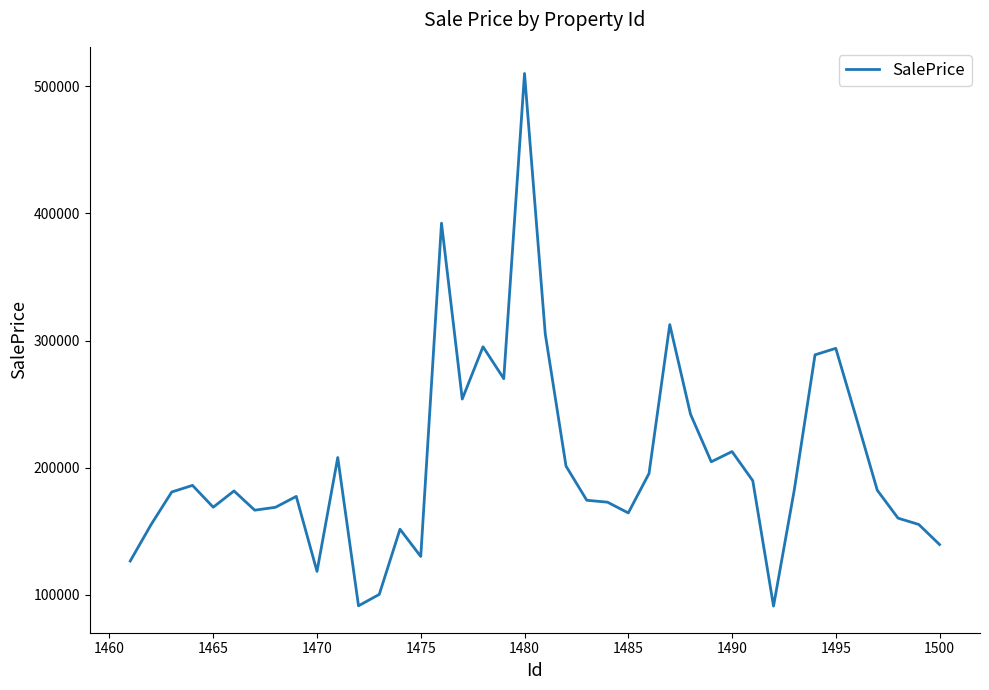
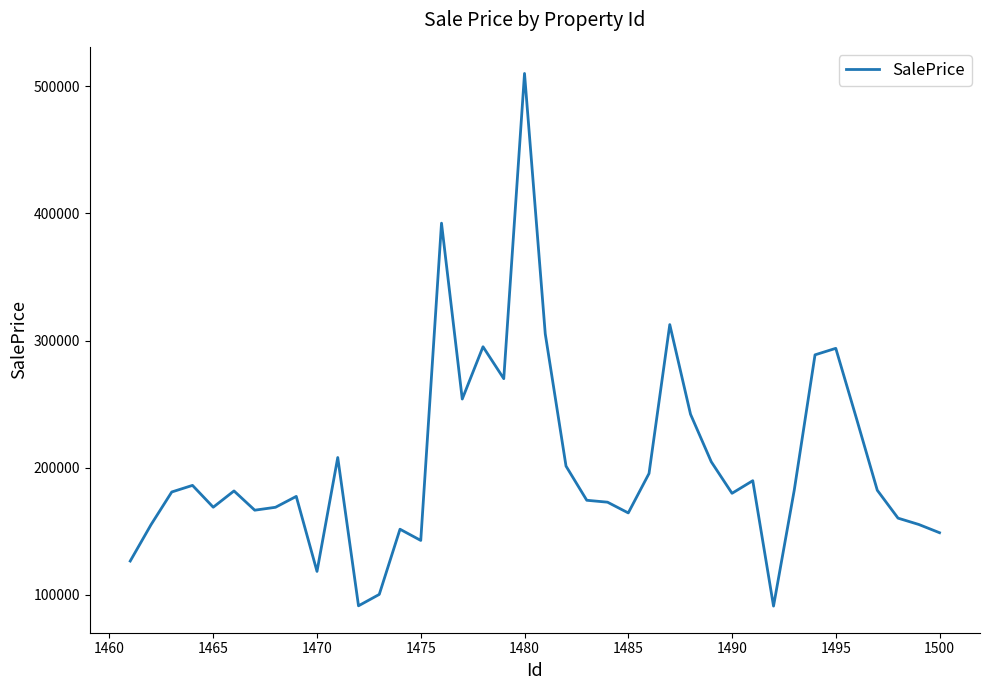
1475: 130000 -> 143000
1490: 213000 -> 180000
1500: 140000 -> 149000
